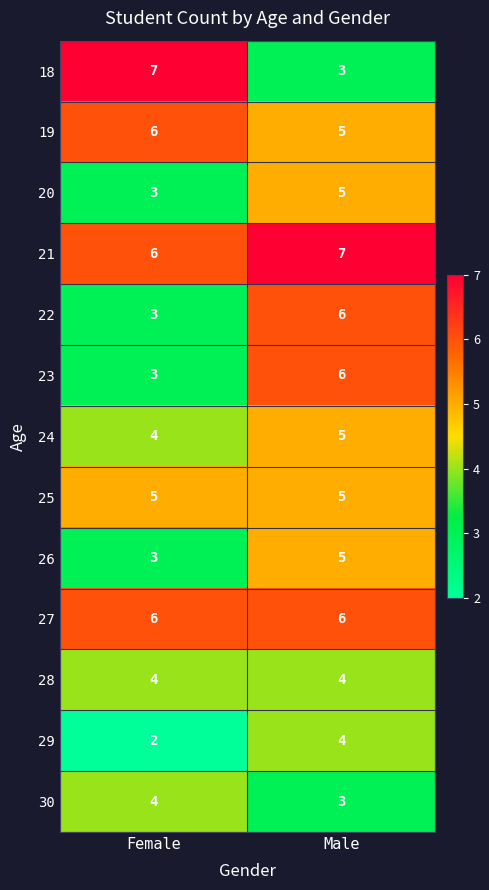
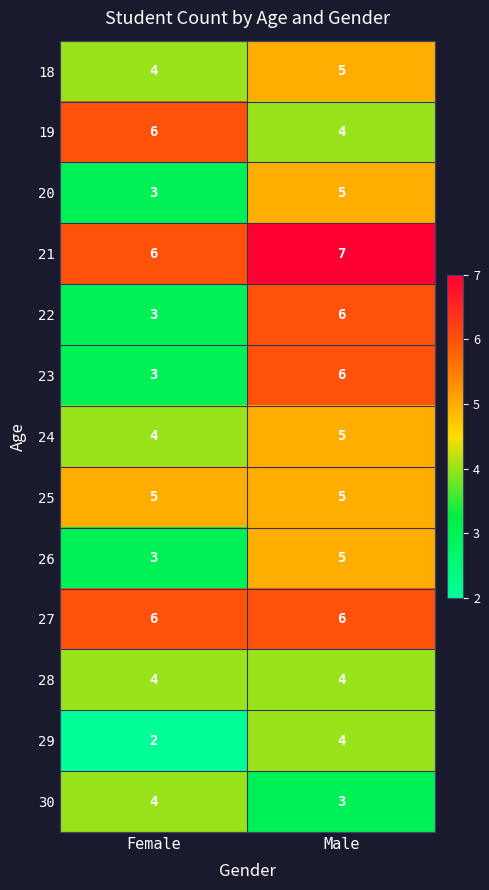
18, Female: 7 -> 4
18, Male: 3 -> 5
19, Male: 5 -> 4
